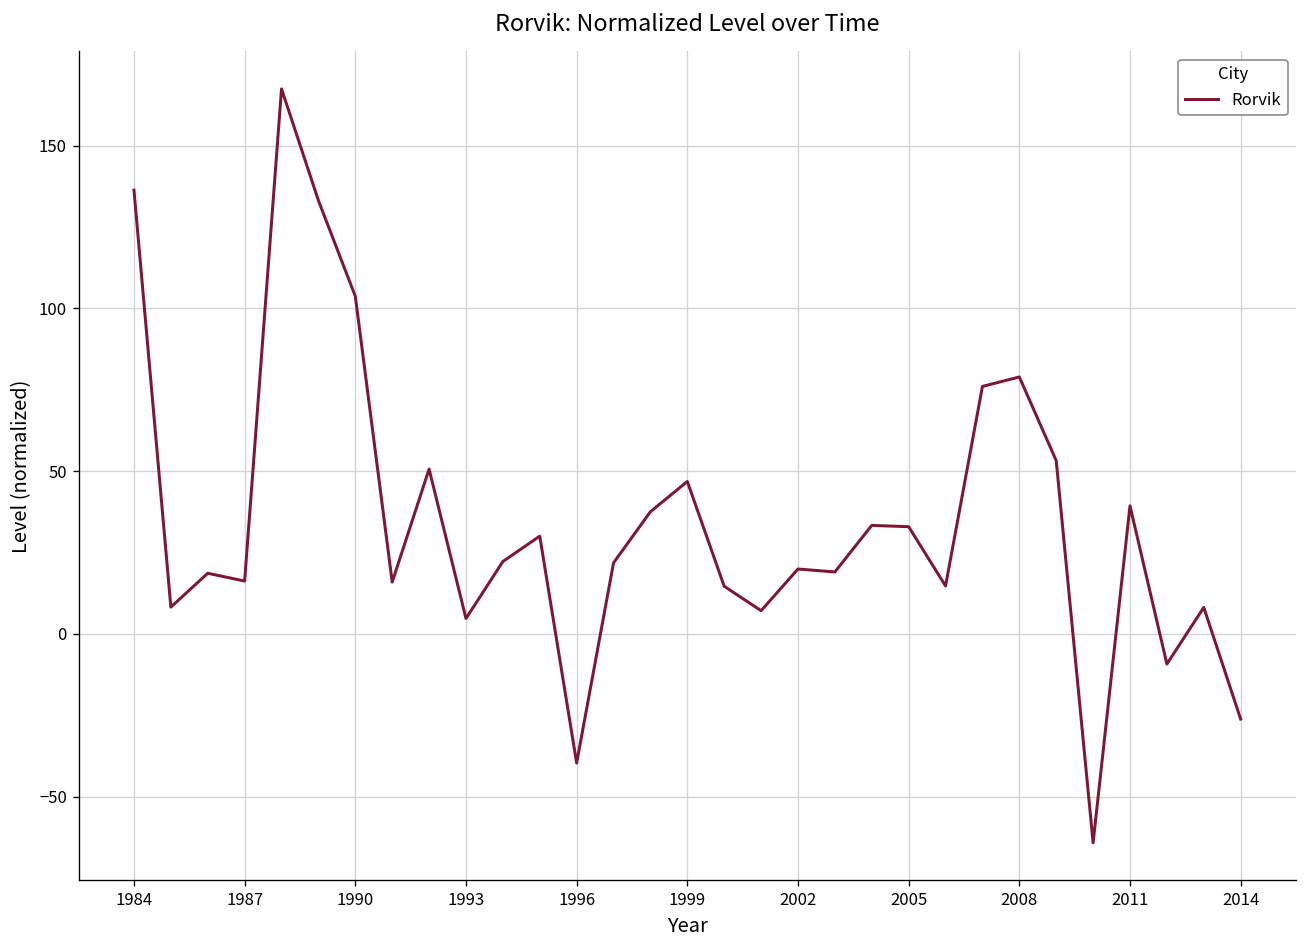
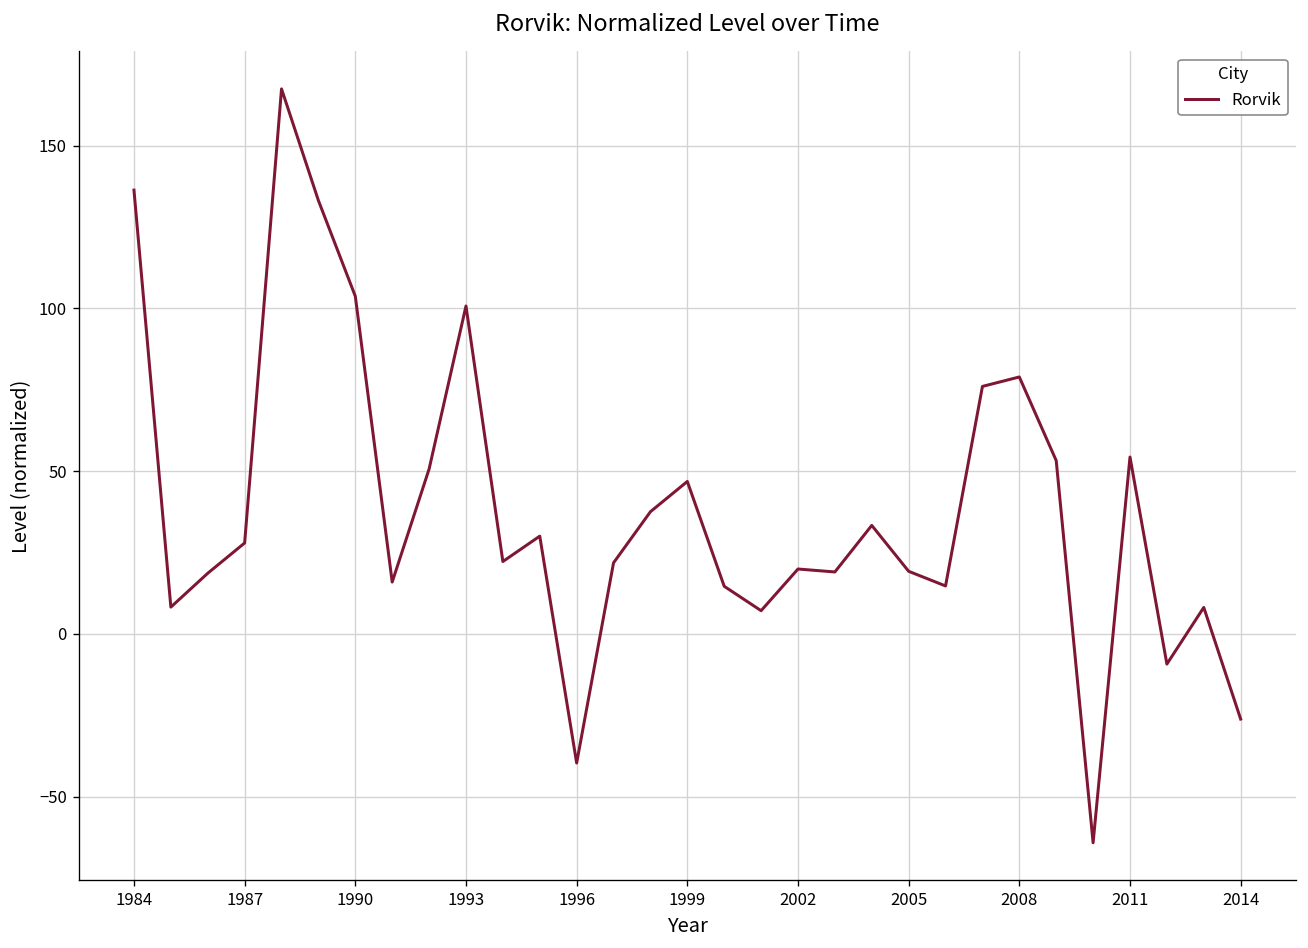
1987: 16 -> 28
1993: 5 -> 101
2005: 33 -> 19
2011: 39 -> 54
